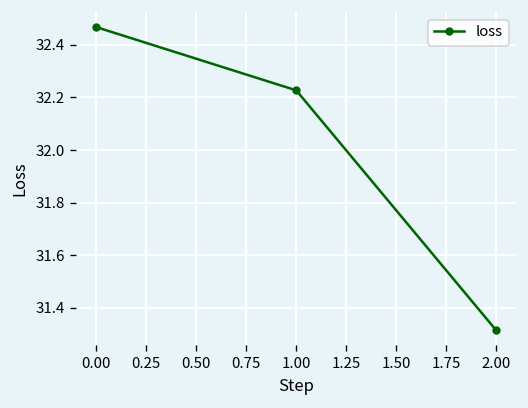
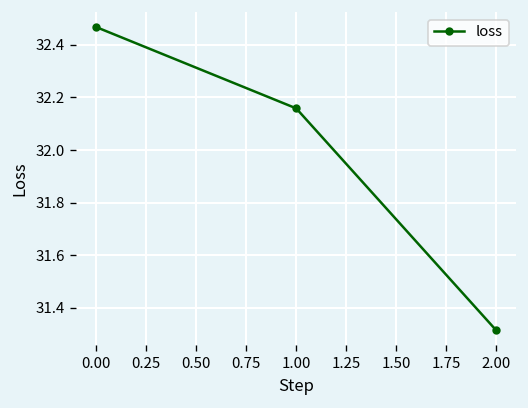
1.00: 32.23 -> 32.16
